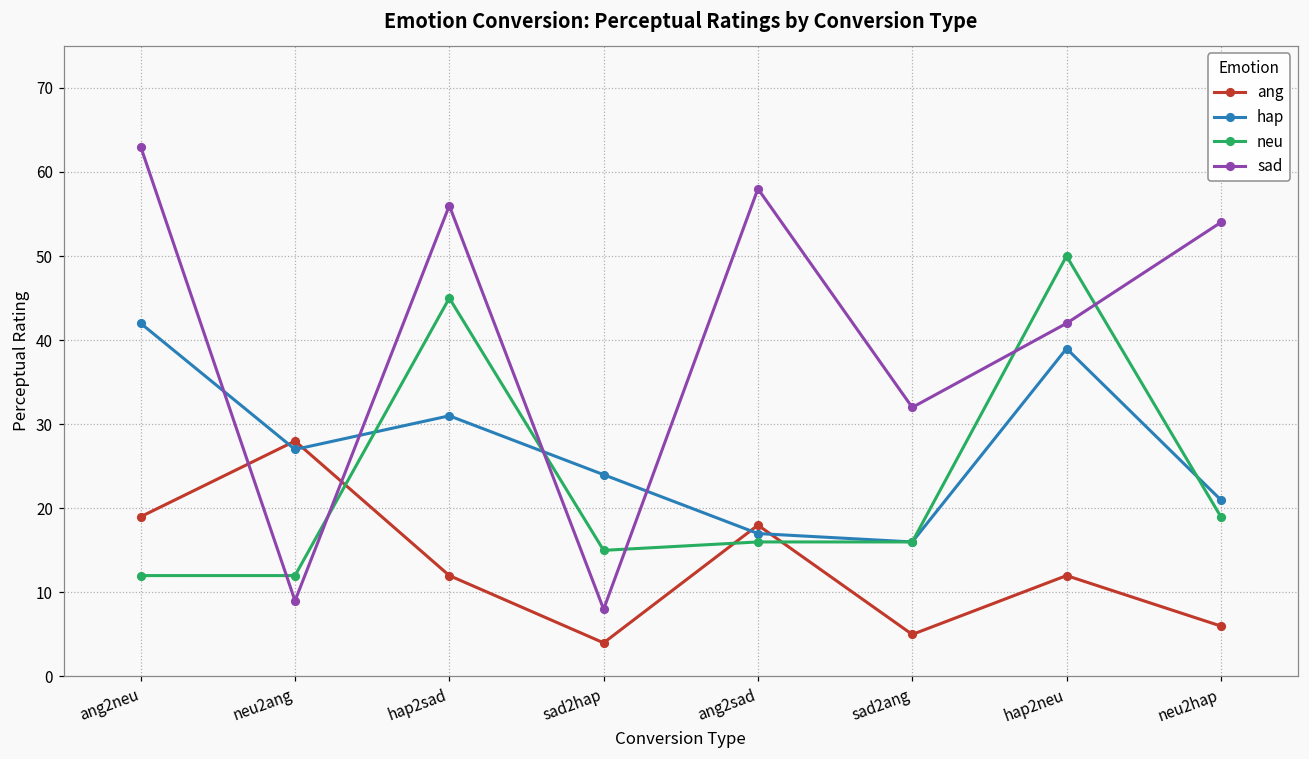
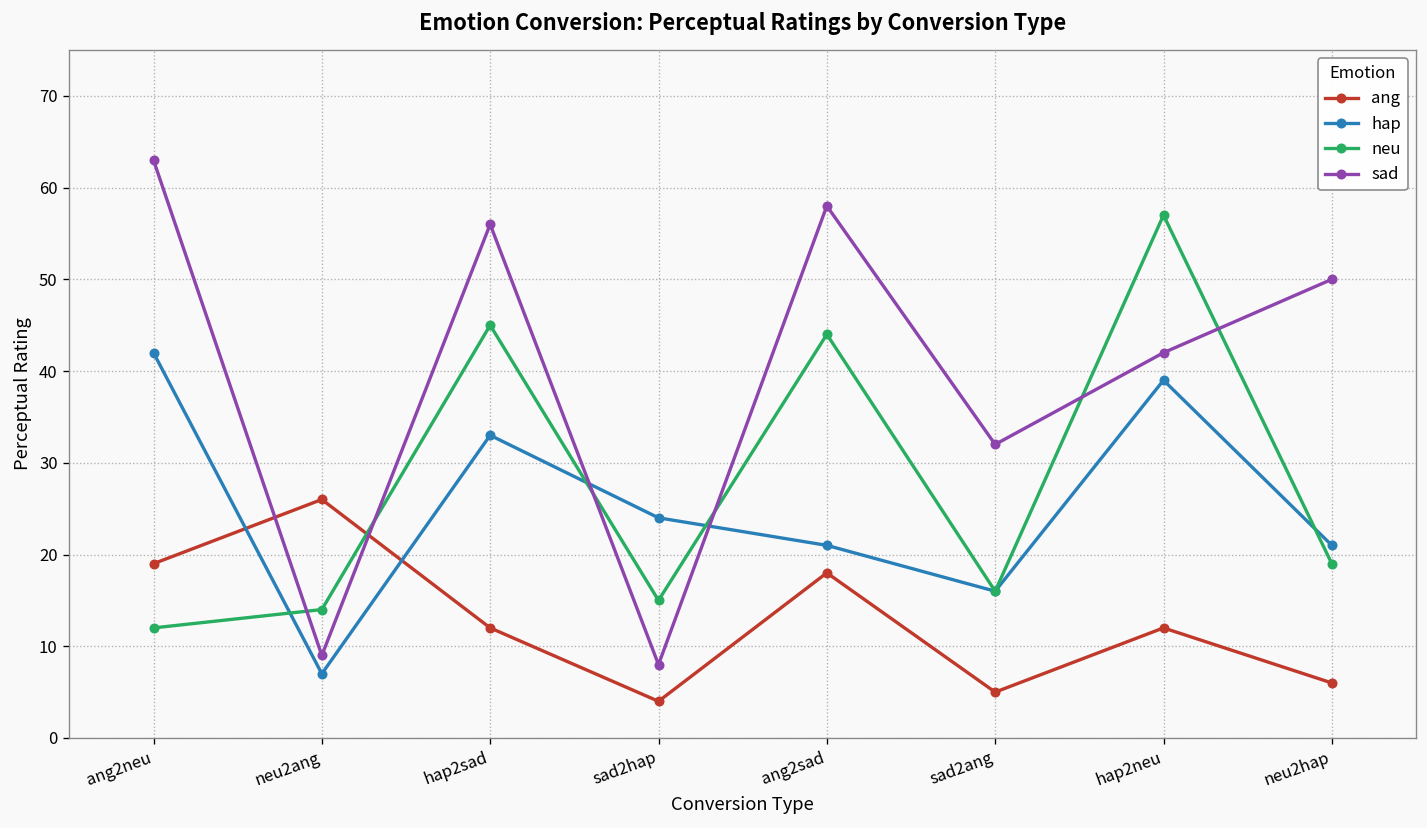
ang, neu2ang: 28 -> 26
hap, neu2ang: 27 -> 7
neu, neu2ang: 12 -> 14
hap, hap2sad: 31 -> 33
hap, ang2sad: 17 -> 21
neu, ang2sad: 16 -> 44
neu, hap2neu: 50 -> 57
sad, neu2hap: 54 -> 50
